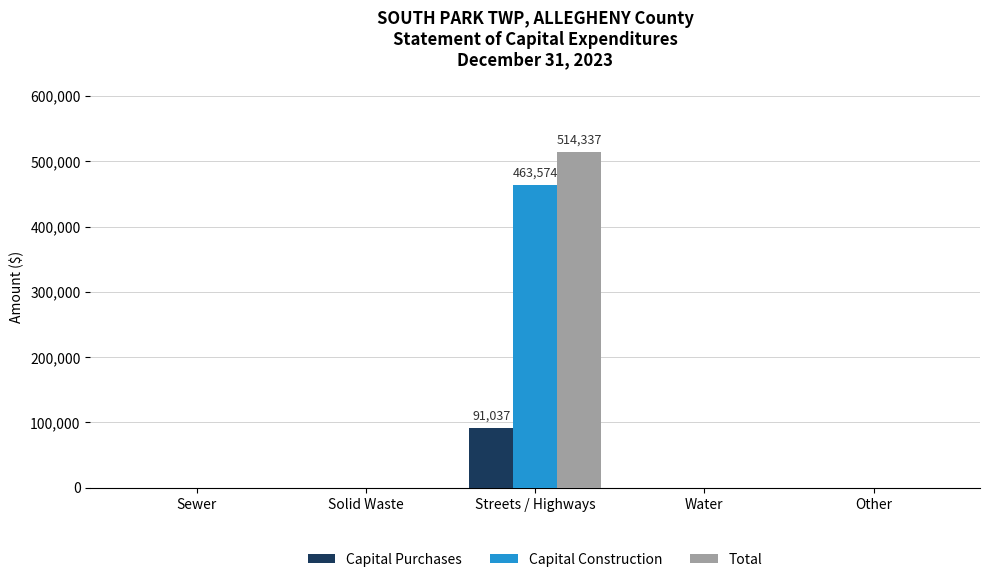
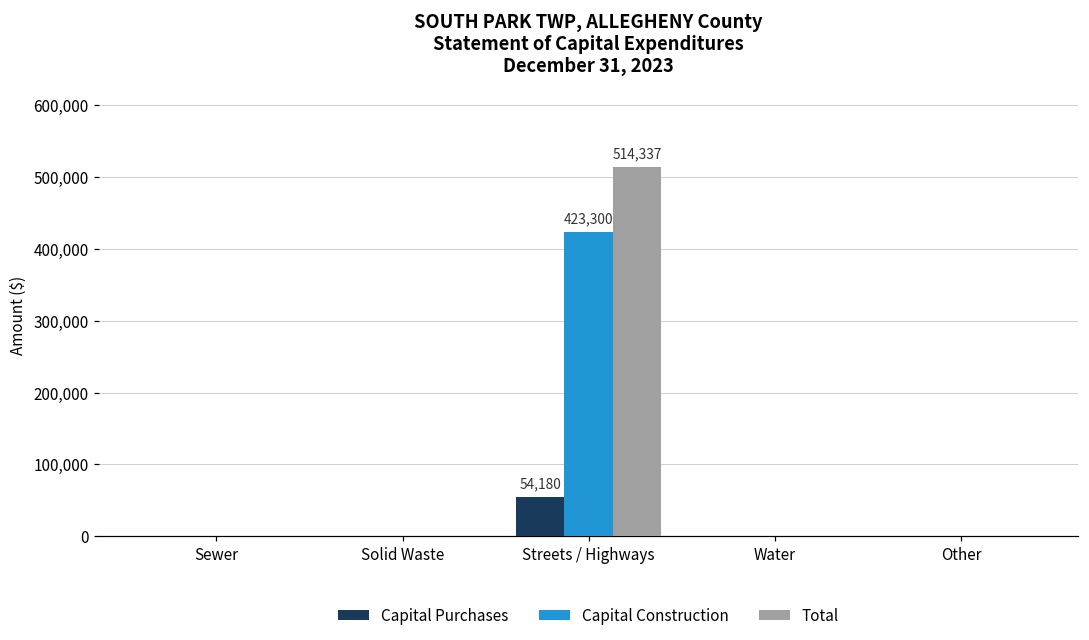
Capital Purchases, Streets / Highways: 91,037 -> 54,180
Capital Construction, Streets / Highways: 463,574 -> 423,300
